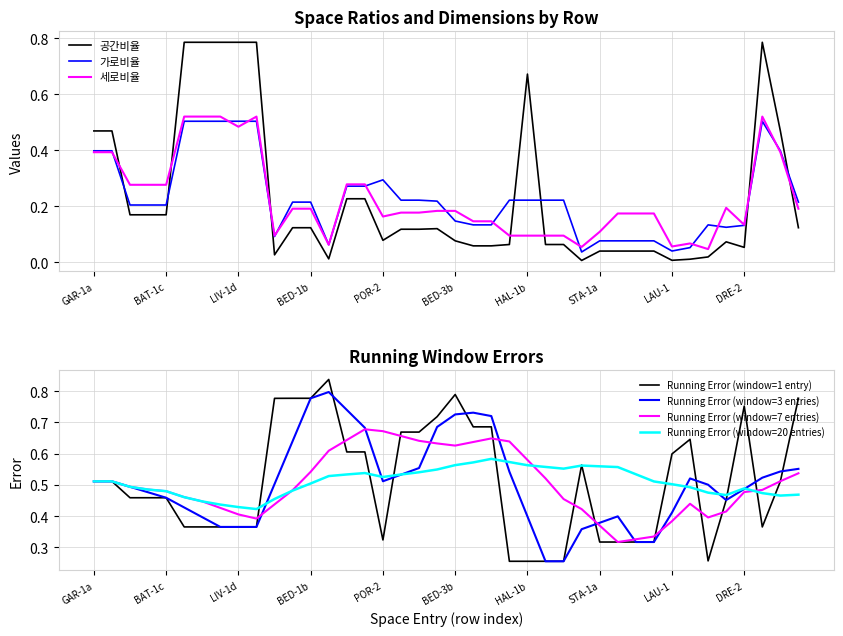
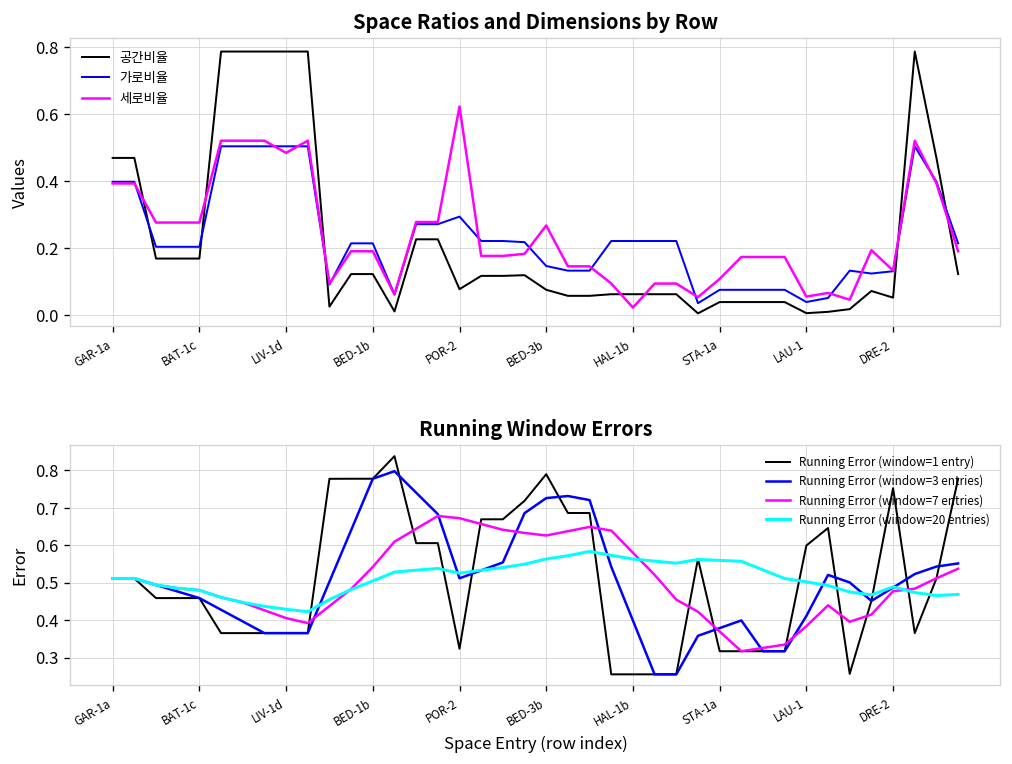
Space Ratios and Dimensions by Row, 세로비율, POR-2: 0.16 -> 0.62
Space Ratios and Dimensions by Row, 세로비율, BED-3b: 0.18 -> 0.27
Space Ratios and Dimensions by Row, 공간비율, HAL-1b: 0.67 -> 0.06
Space Ratios and Dimensions by Row, 세로비율, HAL-1b: 0.09 -> 0.02
